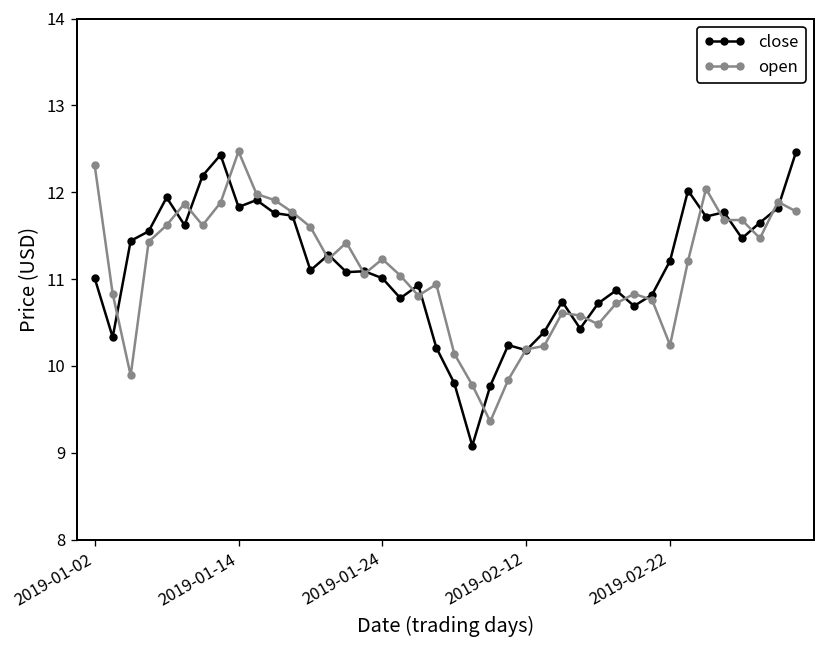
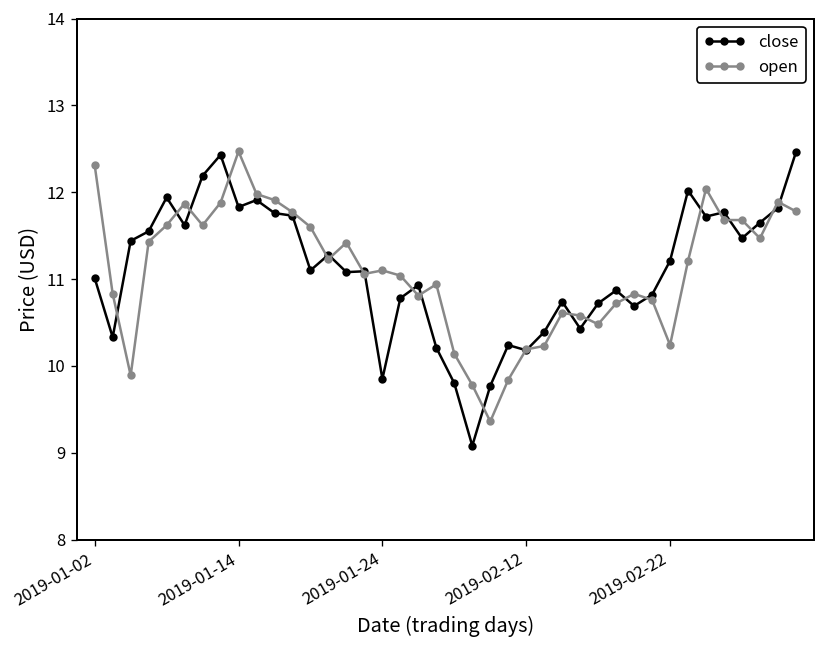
close, 2019-01-24: 11.0 -> 9.9
open, 2019-01-24: 11.2 -> 11.1
